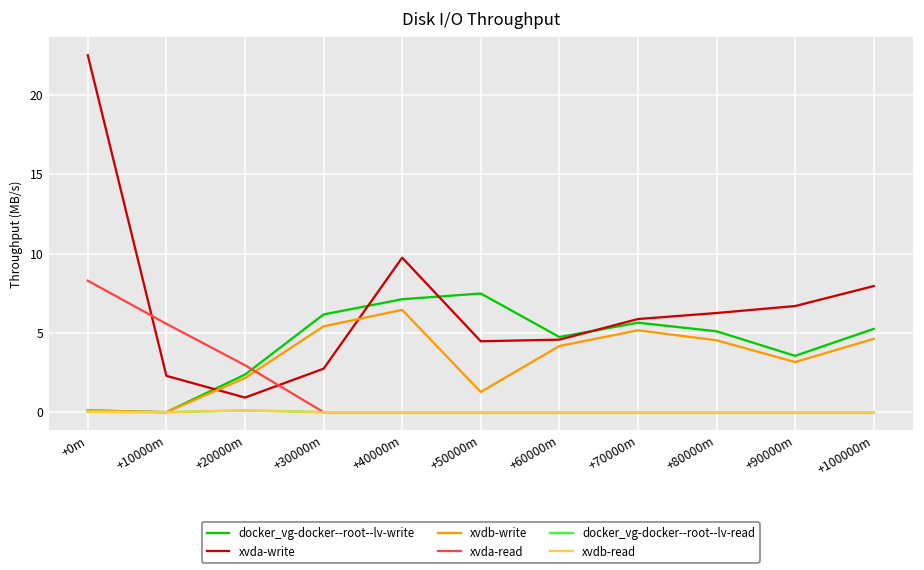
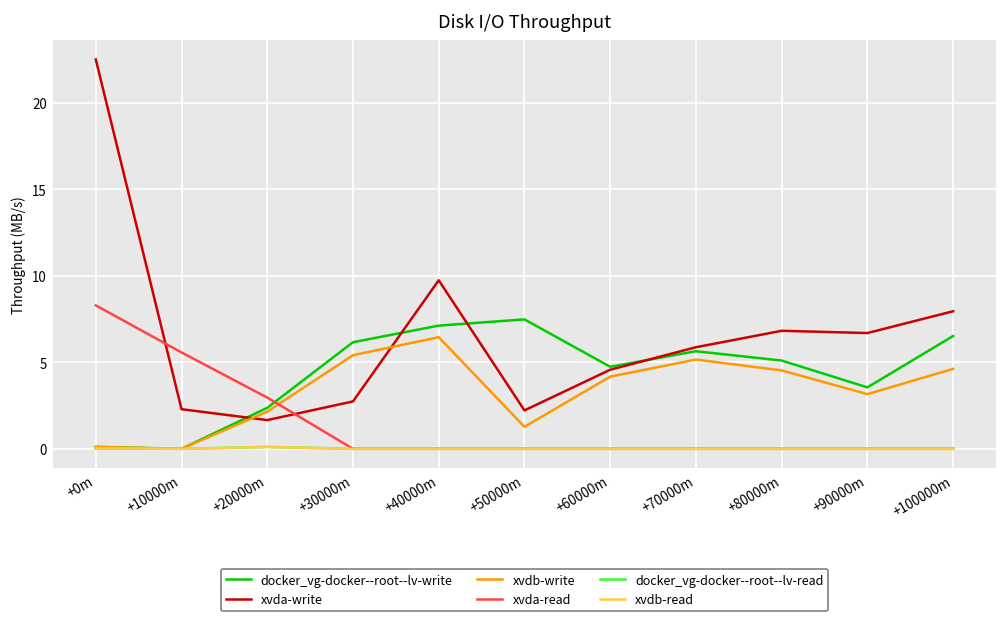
xvda-write, +20000m: 0.9 -> 1.7
xvda-write, +50000m: 4.5 -> 2.2
xvda-write, +80000m: 6.3 -> 6.8
docker_vg-docker--root--lv-write, +100000m: 5.3 -> 6.5
